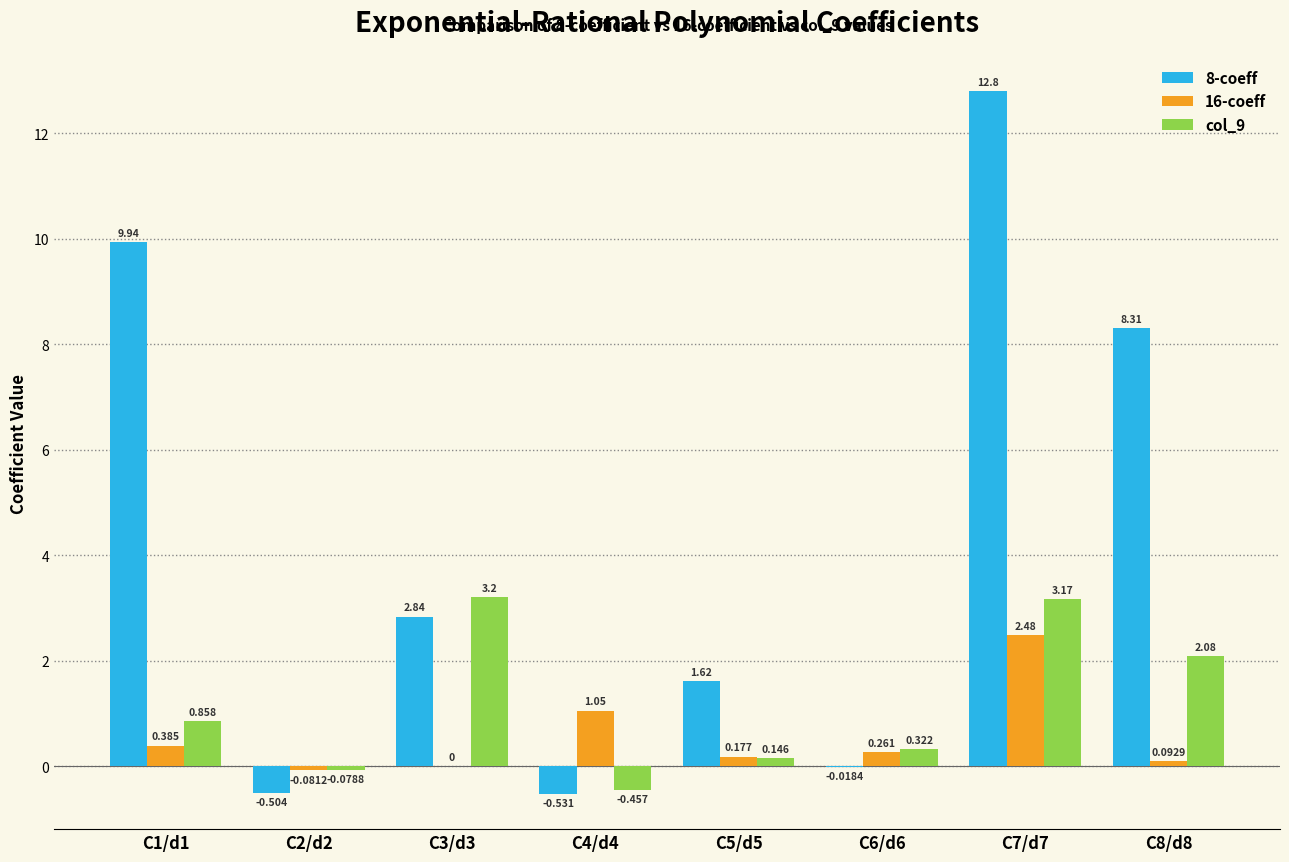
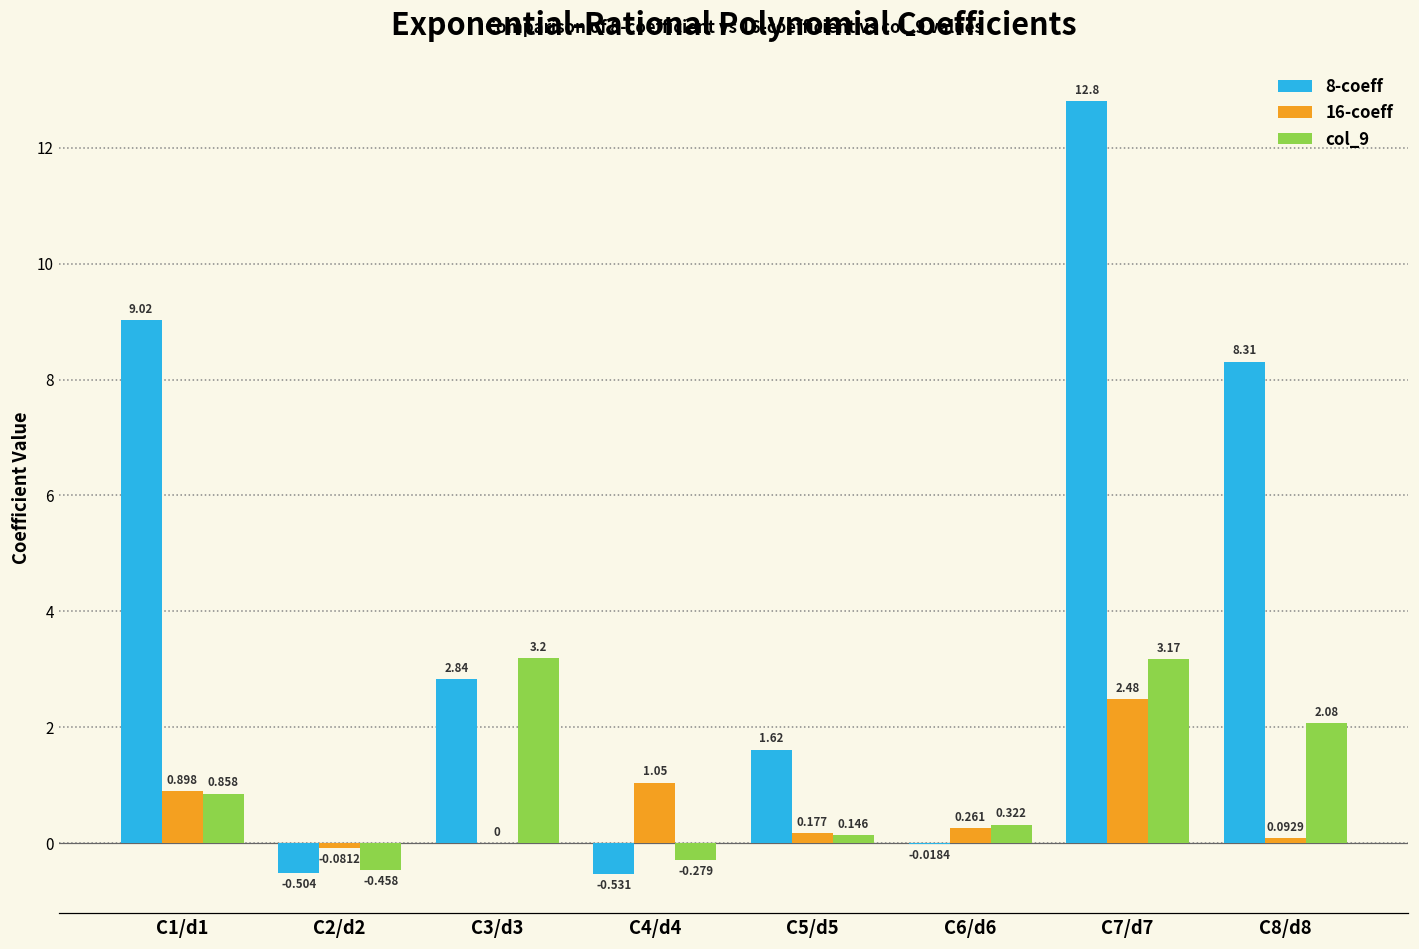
8-coeff, C1/d1: 9.94 -> 9.02
16-coeff, C1/d1: 0.385 -> 0.898
col_9, C2/d2: -0.0788 -> -0.458
col_9, C4/d4: -0.457 -> -0.279
